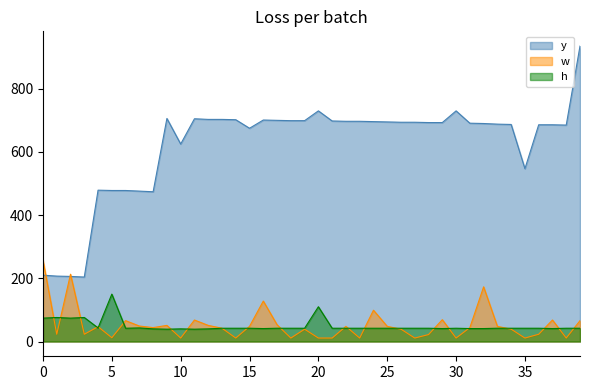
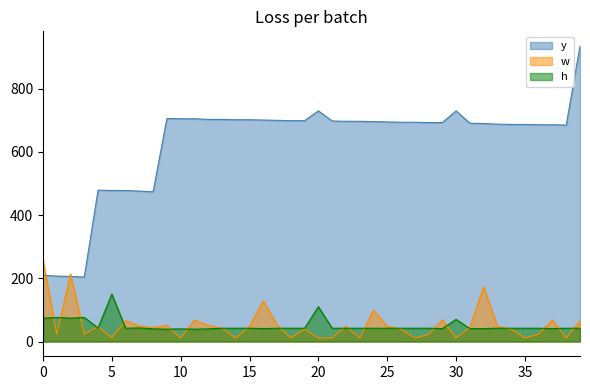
y, 10: 630 -> 710
y, 15: 680 -> 700
h, 30: 40 -> 70
y, 35: 550 -> 690
